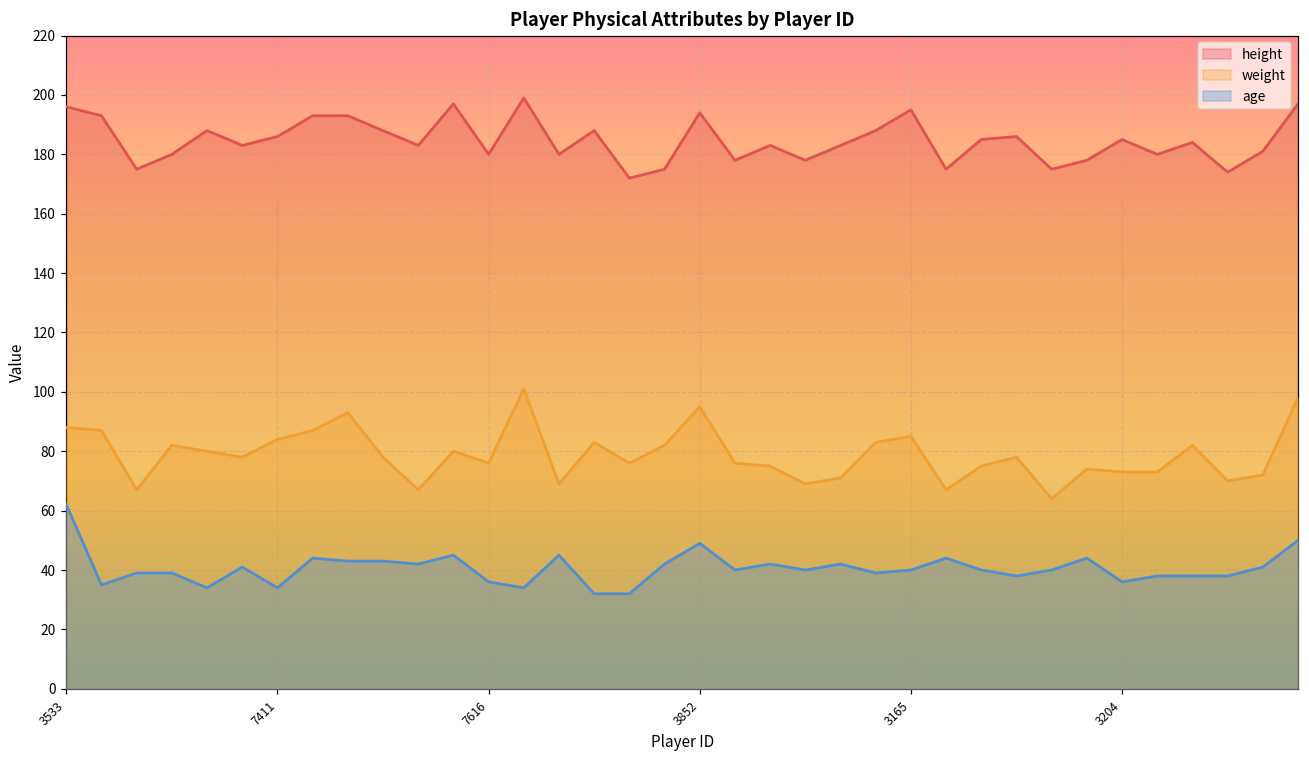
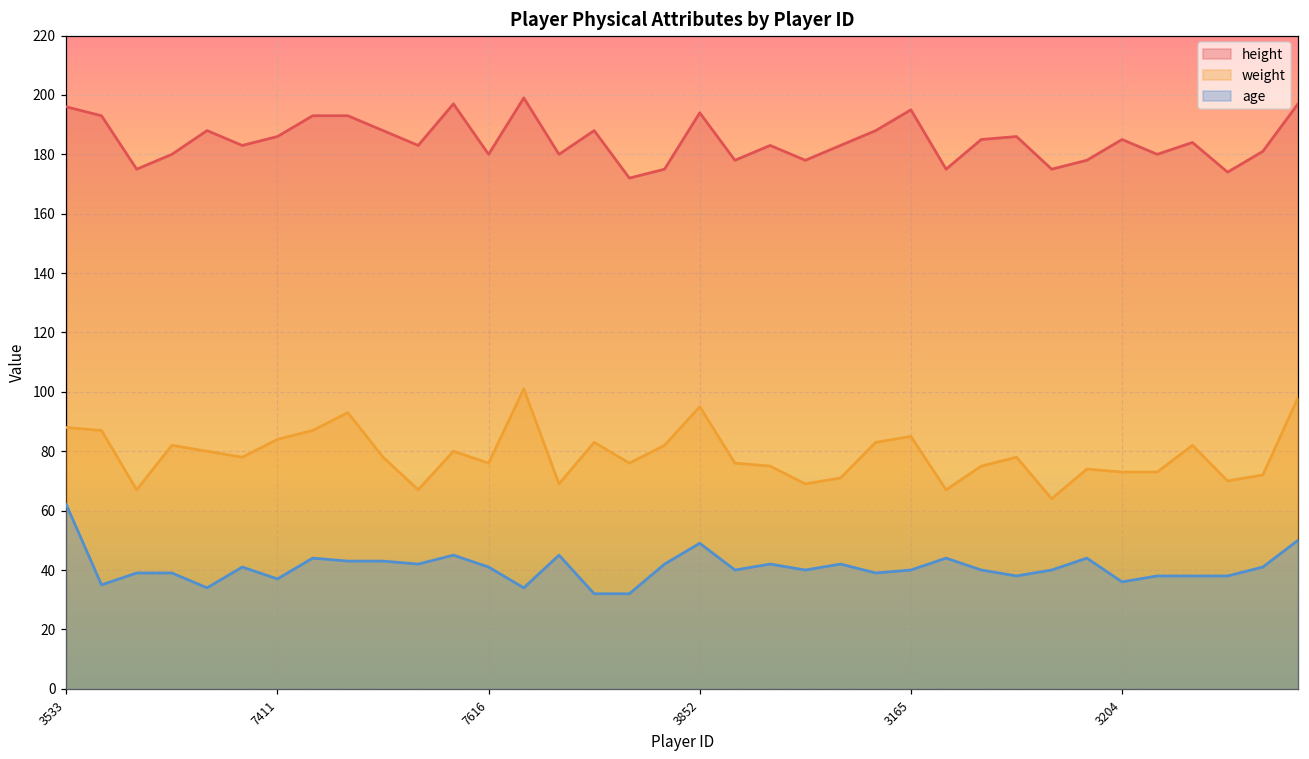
age, 7411: 34 -> 37
age, 7616: 36 -> 41
